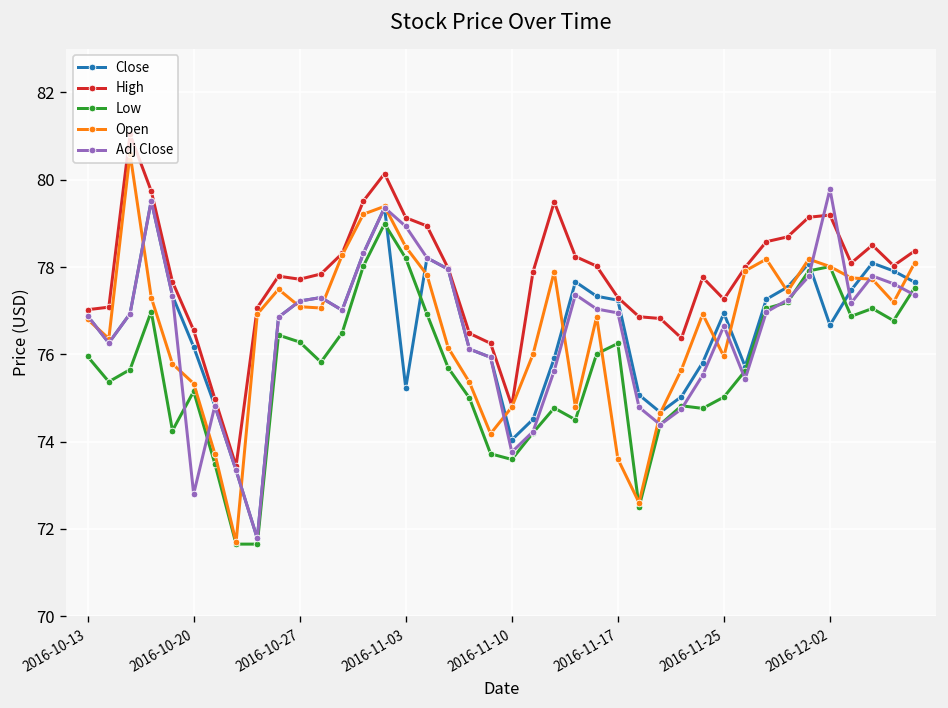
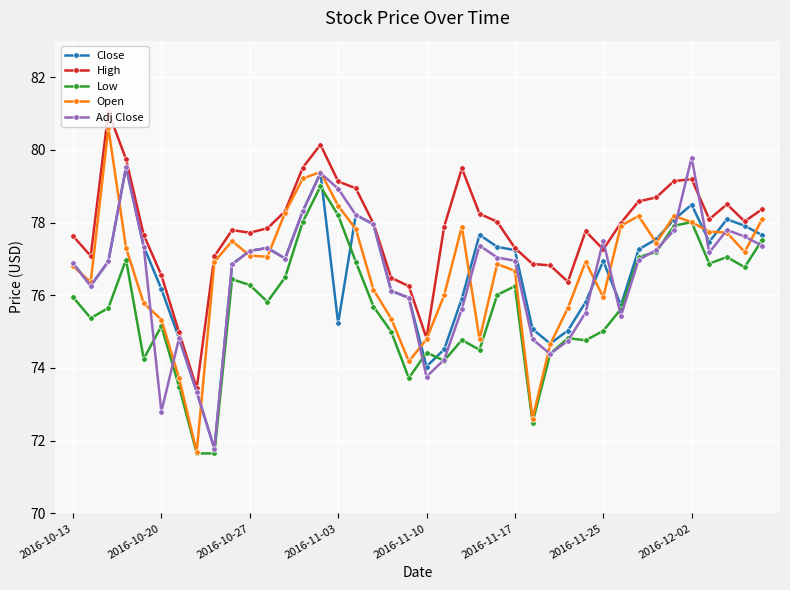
High, 2016-10-13: 77.0 -> 77.6
Low, 2016-11-10: 73.6 -> 74.4
Open, 2016-11-17: 73.6 -> 76.7
Adj Close, 2016-11-25: 76.6 -> 77.5
Close, 2016-12-02: 76.7 -> 78.5
